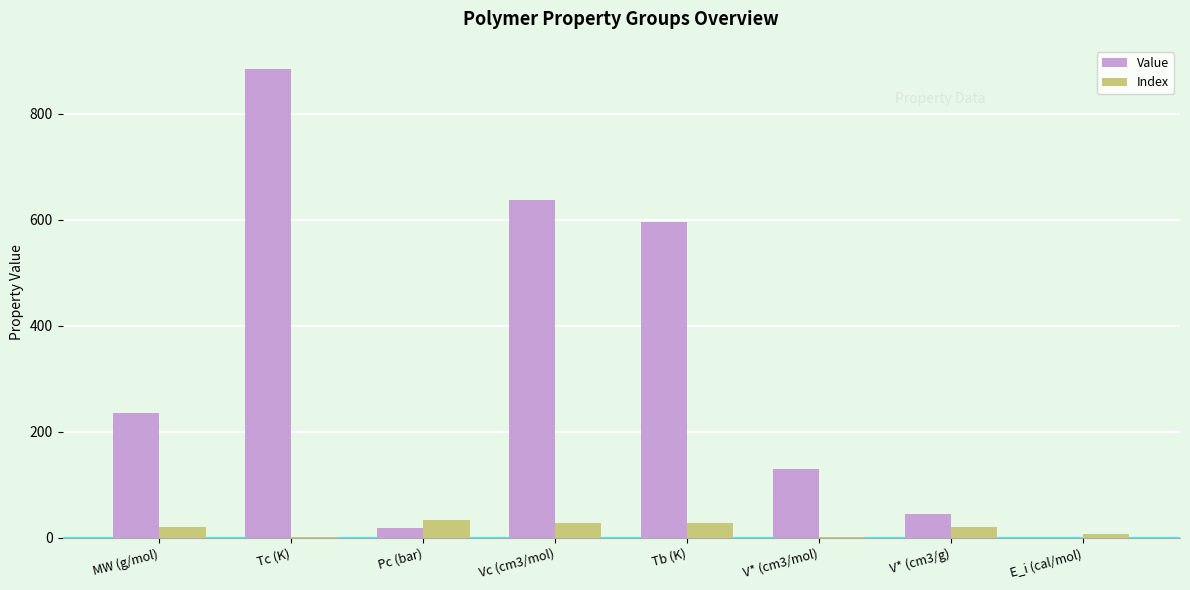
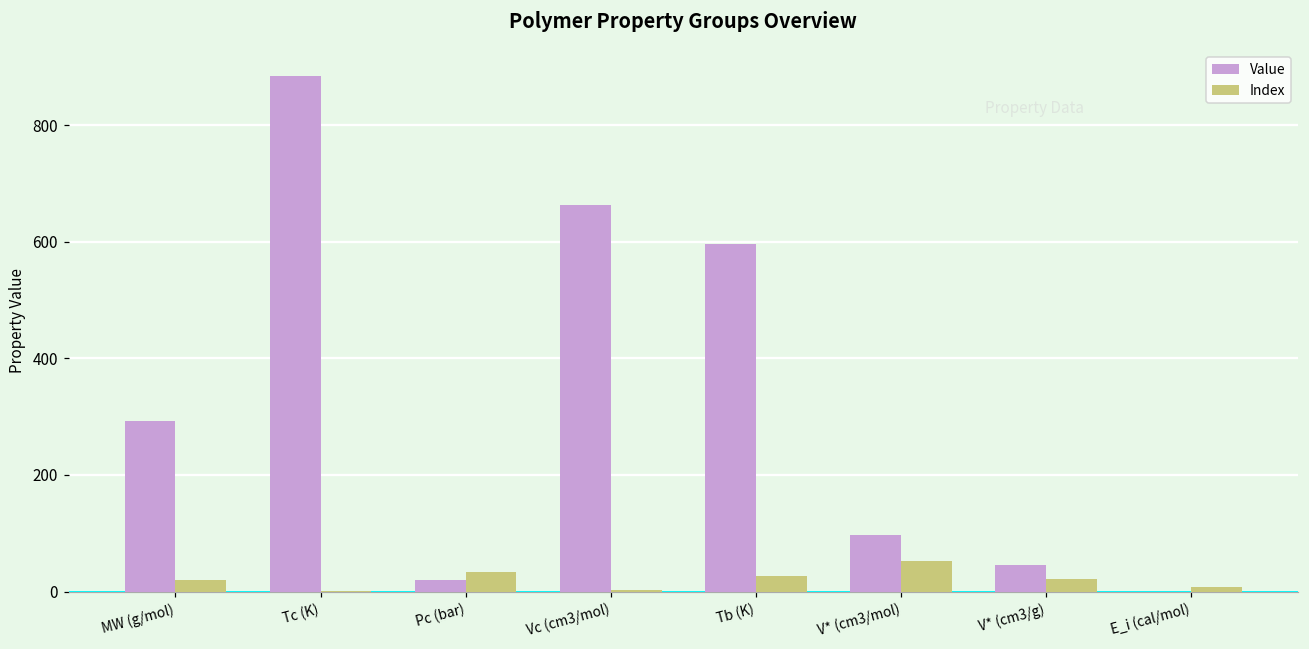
Value, MW (g/mol): 230 -> 290
Value, Vc (cm3/mol): 640 -> 660
Index, Vc (cm3/mol): 30 -> 0
Value, V* (cm3/mol): 130 -> 100
Index, V* (cm3/mol): 0 -> 50
